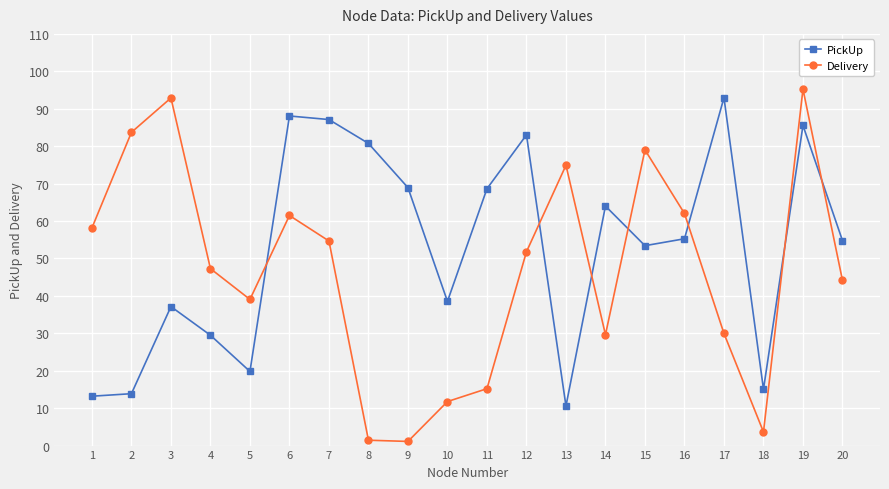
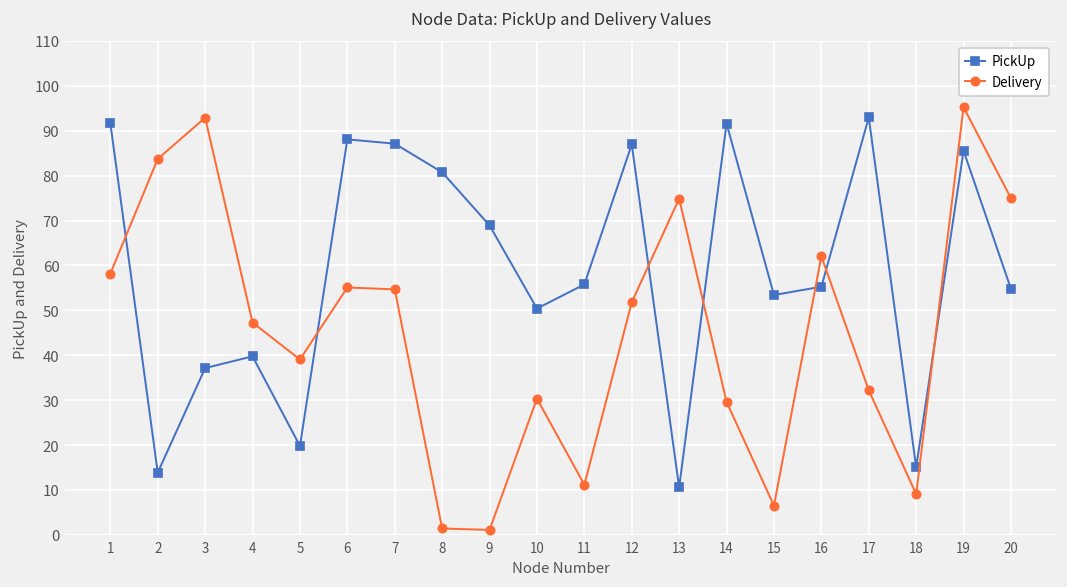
PickUp, 1: 13 -> 92
PickUp, 4: 29 -> 40
Delivery, 6: 61 -> 55
PickUp, 10: 39 -> 50
Delivery, 10: 12 -> 30
PickUp, 11: 69 -> 56
Delivery, 11: 15 -> 11
PickUp, 12: 83 -> 87
PickUp, 14: 64 -> 92
Delivery, 15: 79 -> 7
Delivery, 17: 30 -> 32
Delivery, 18: 4 -> 9
Delivery, 20: 44 -> 75
